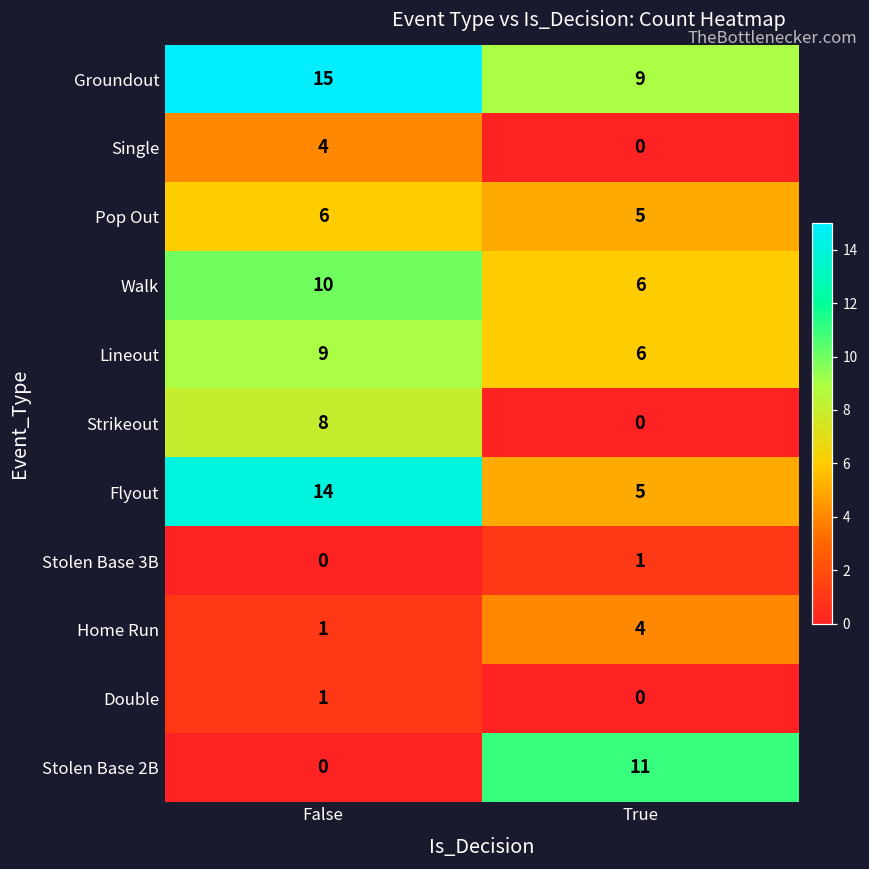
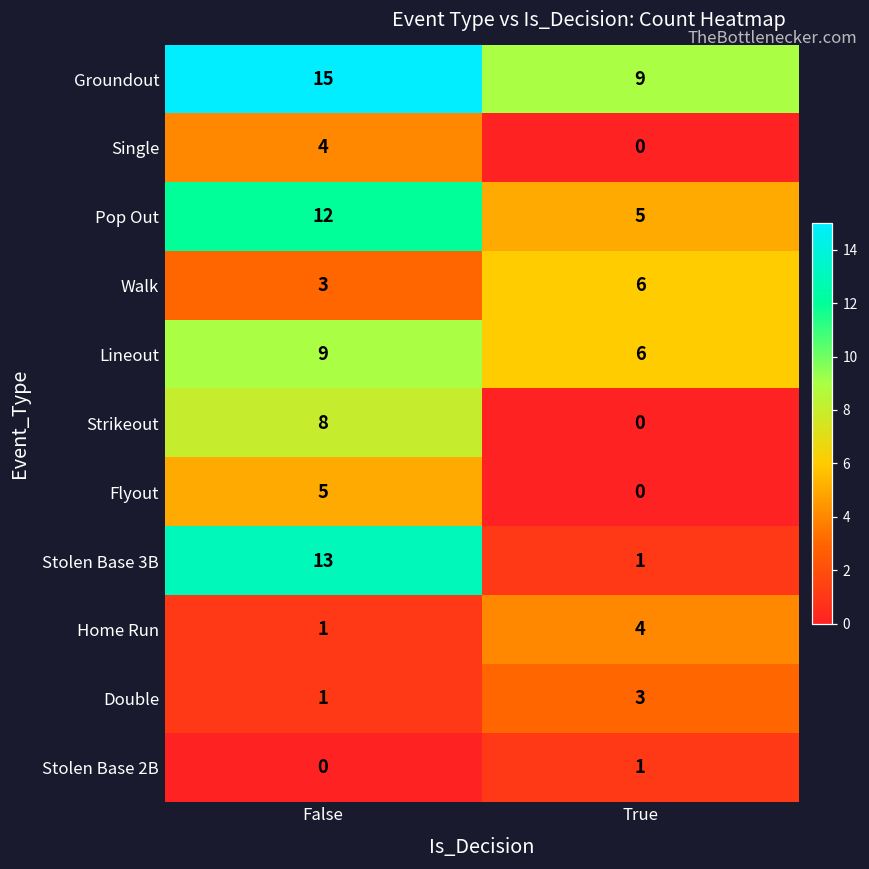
Pop Out, False: 6 -> 12
Walk, False: 10 -> 3
Flyout, False: 14 -> 5
Flyout, True: 5 -> 0
Stolen Base 3B, False: 0 -> 13
Double, True: 0 -> 3
Stolen Base 2B, True: 11 -> 1
